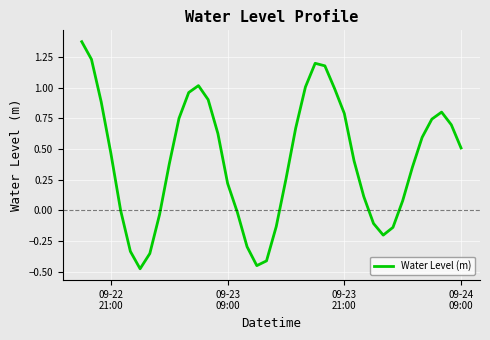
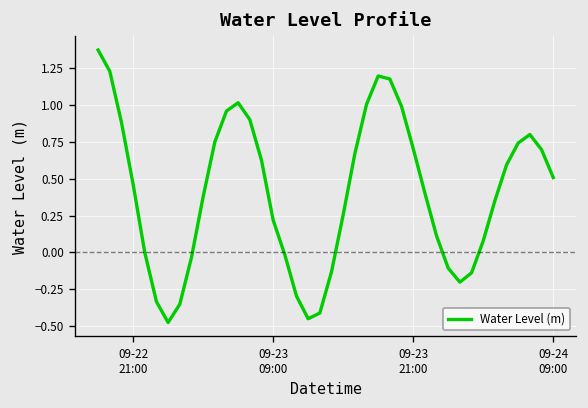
09-23 21:00: 0.79 -> 0.71
